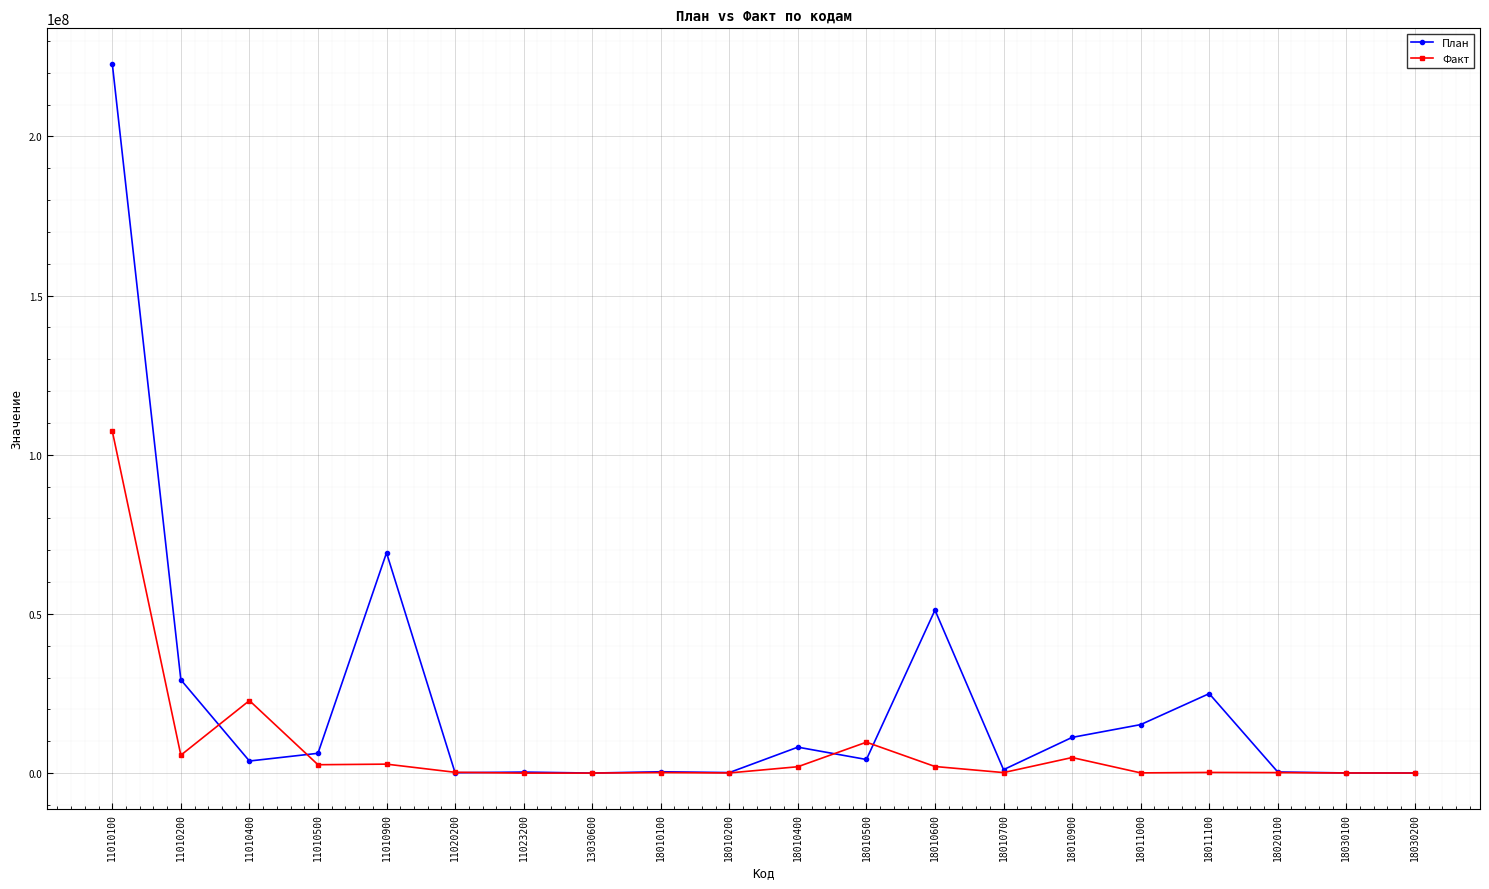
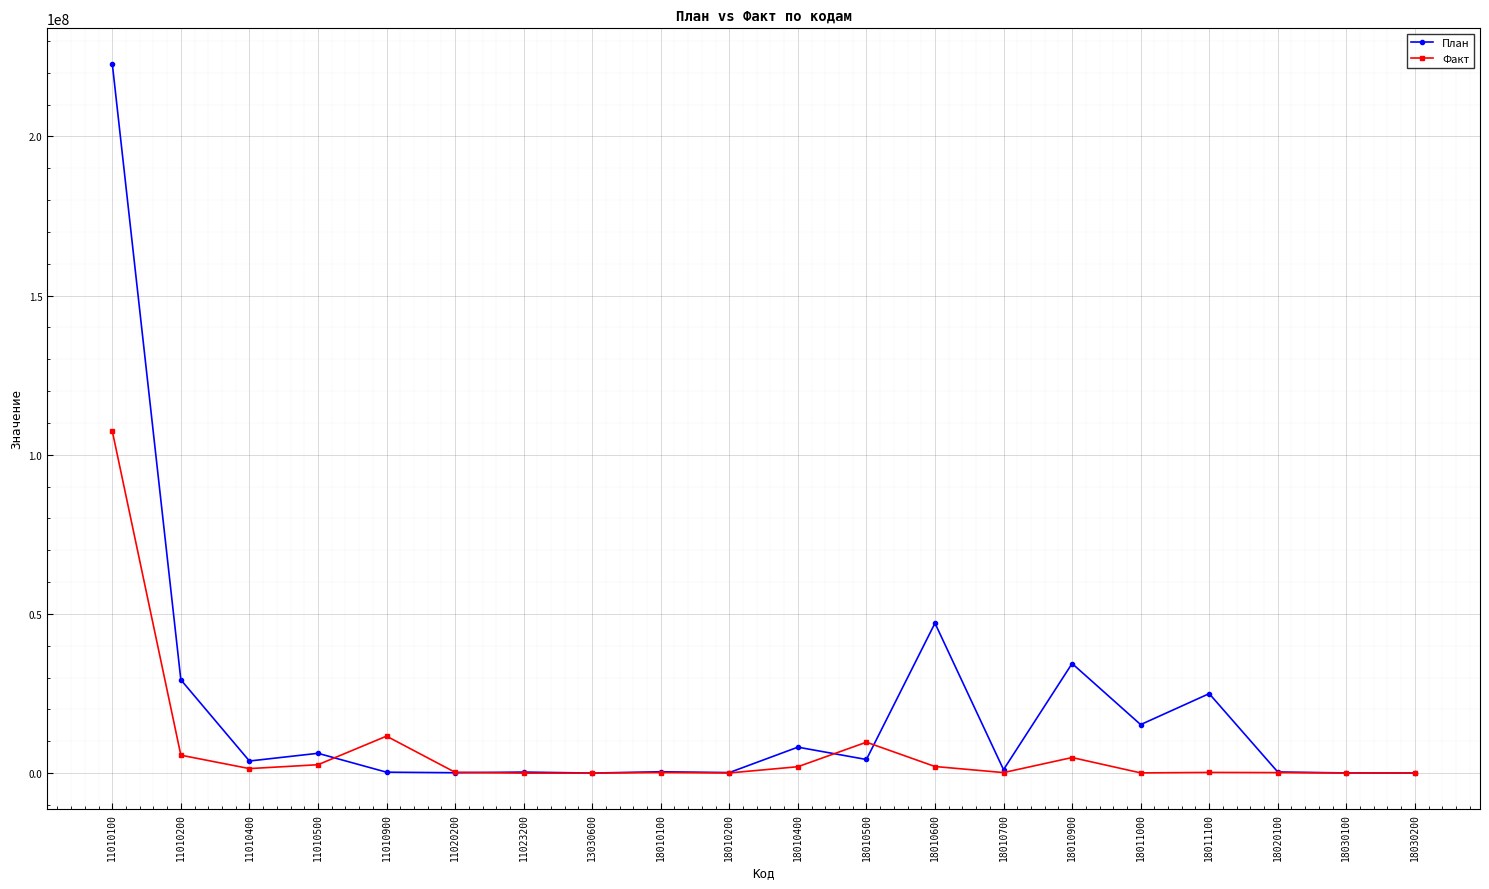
Факт, 11010400: 23000000 -> 1000000
План, 11010900: 69000000 -> 0
Факт, 11010900: 3000000 -> 12000000
План, 18010600: 51000000 -> 47000000
План, 18010900: 11000000 -> 34000000
